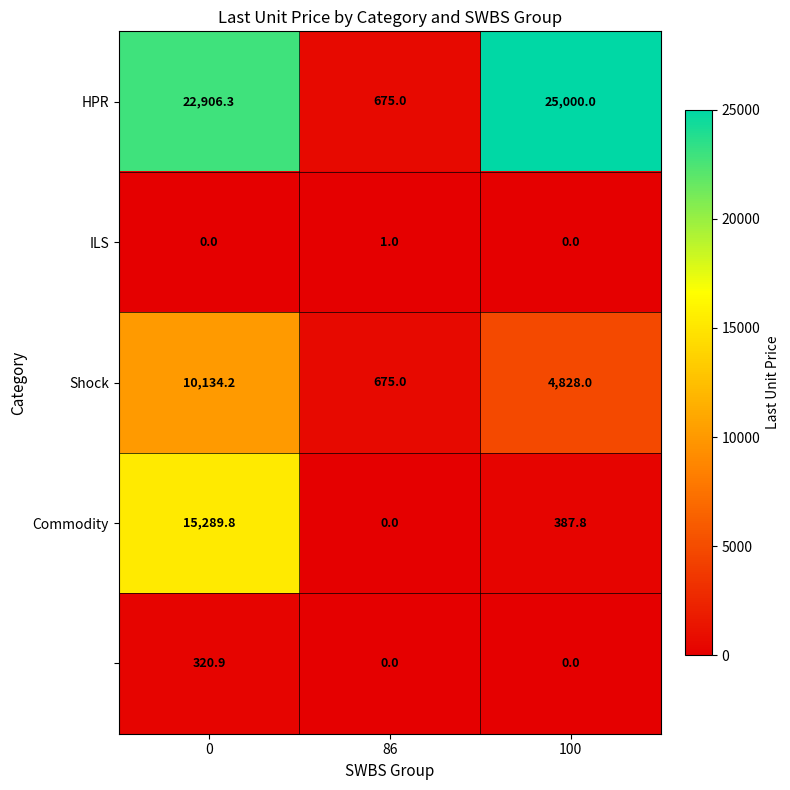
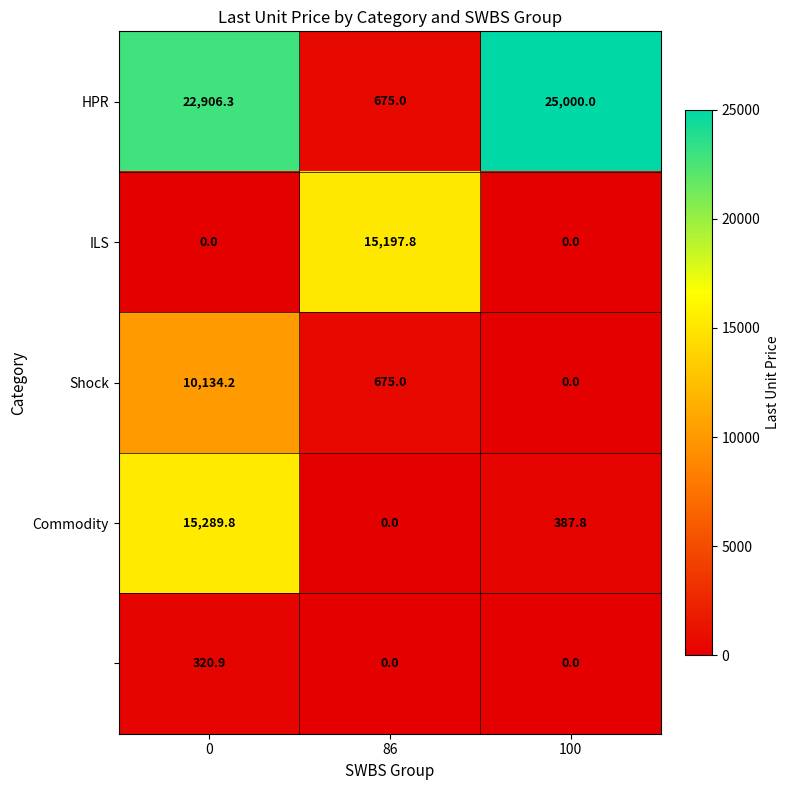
ILS, 86: 1.0 -> 15,197.8
Shock, 100: 4,828.0 -> 0.0
